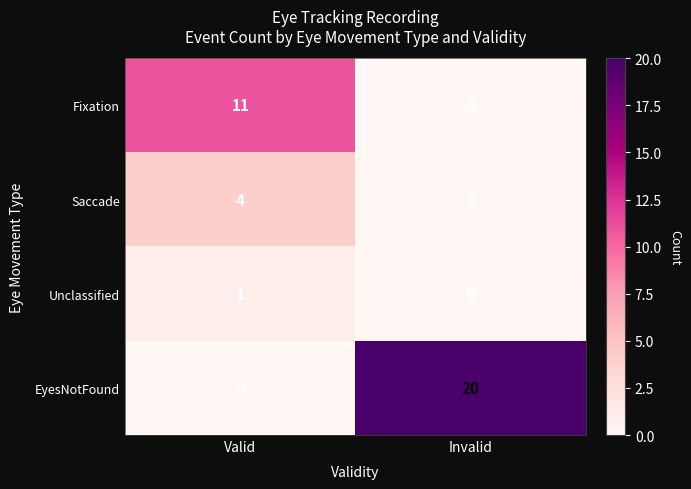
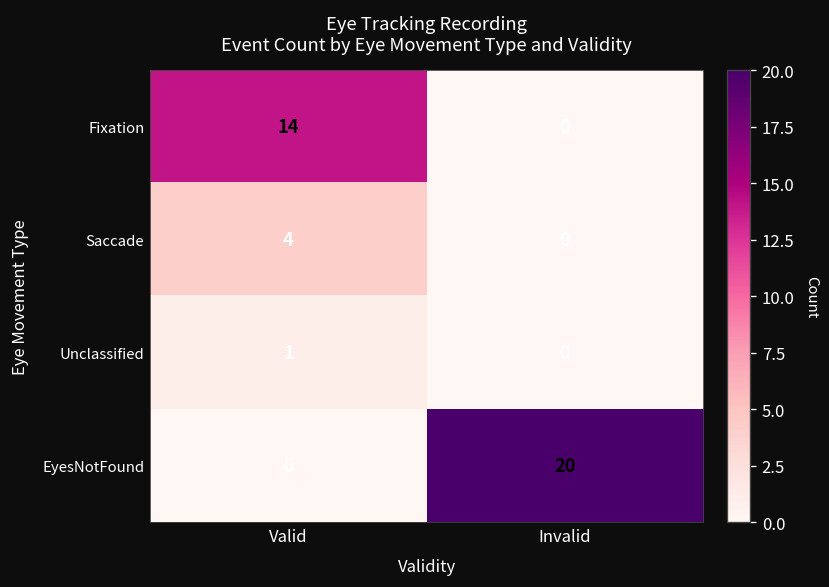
Fixation, Valid: 11 -> 14
